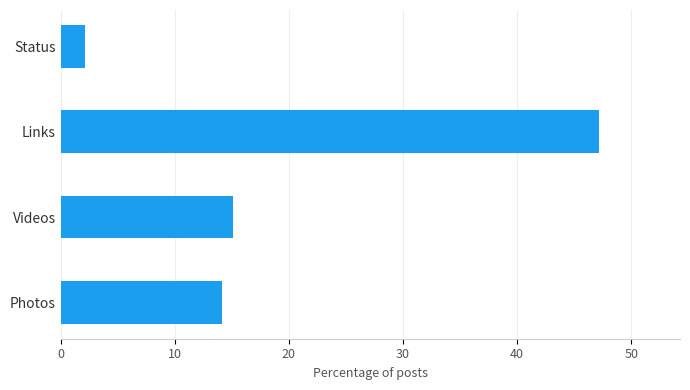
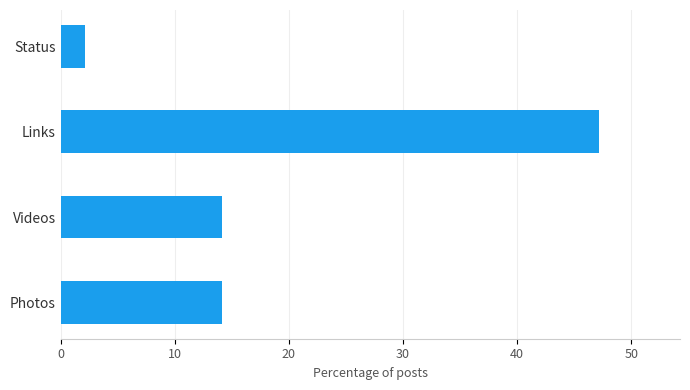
Videos: 15.1 -> 14.1
